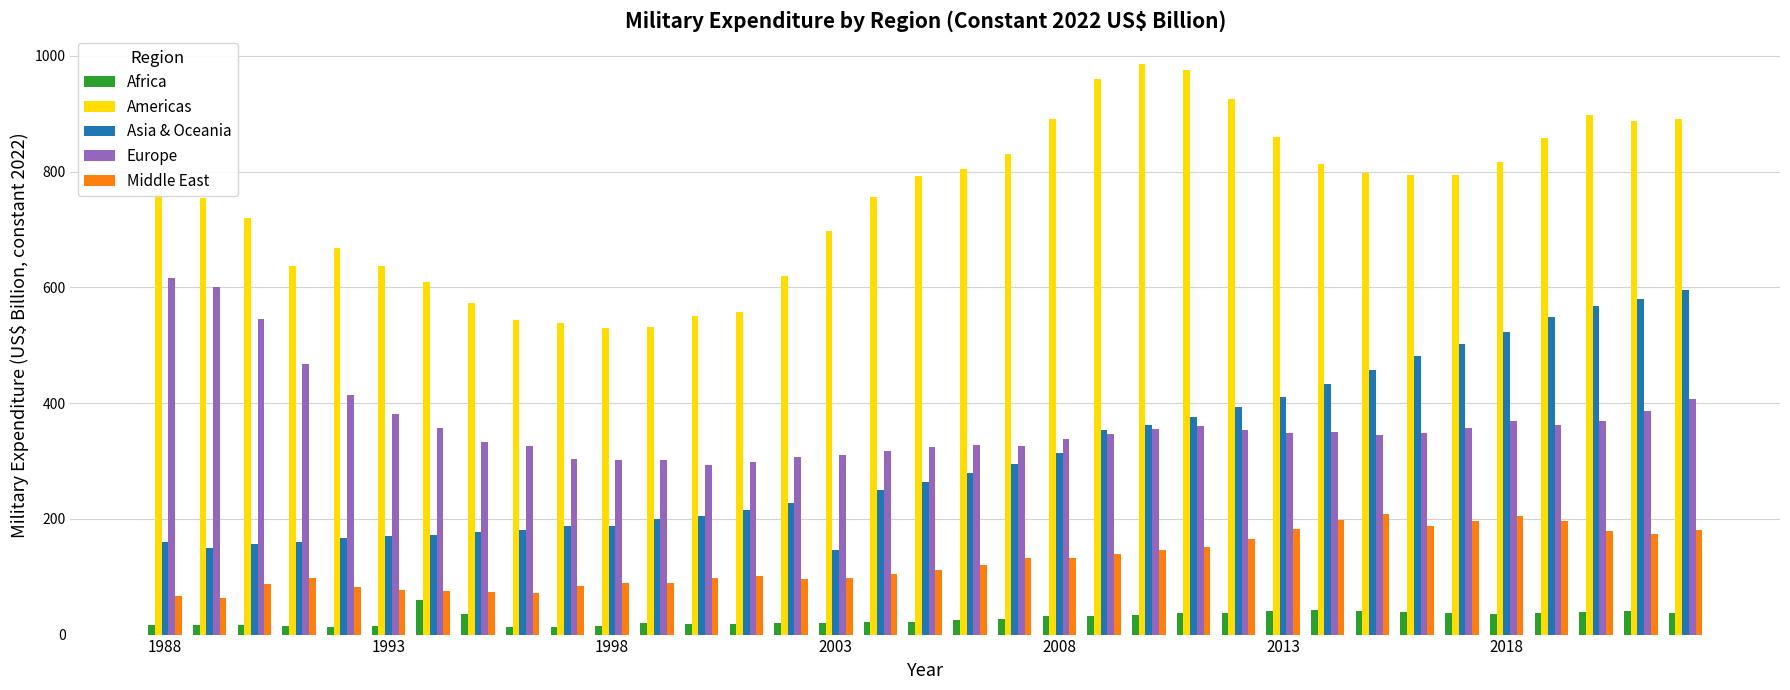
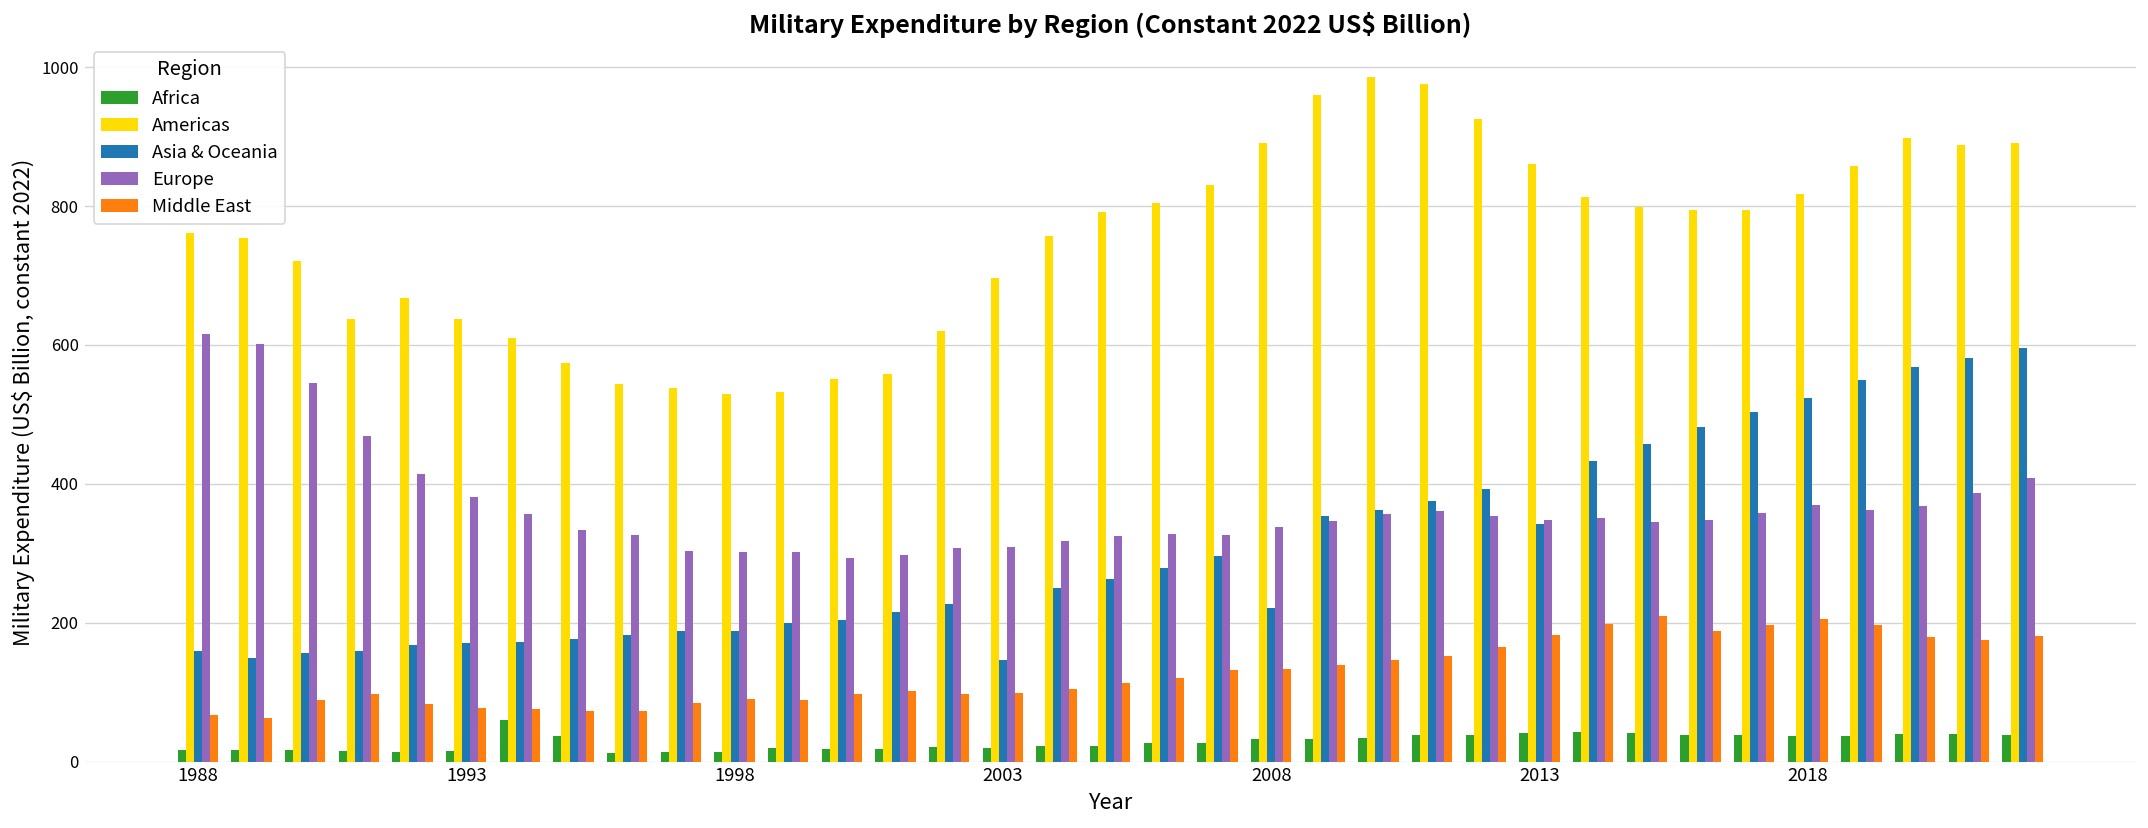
Asia & Oceania, 2008: 310 -> 220
Asia & Oceania, 2013: 410 -> 340
